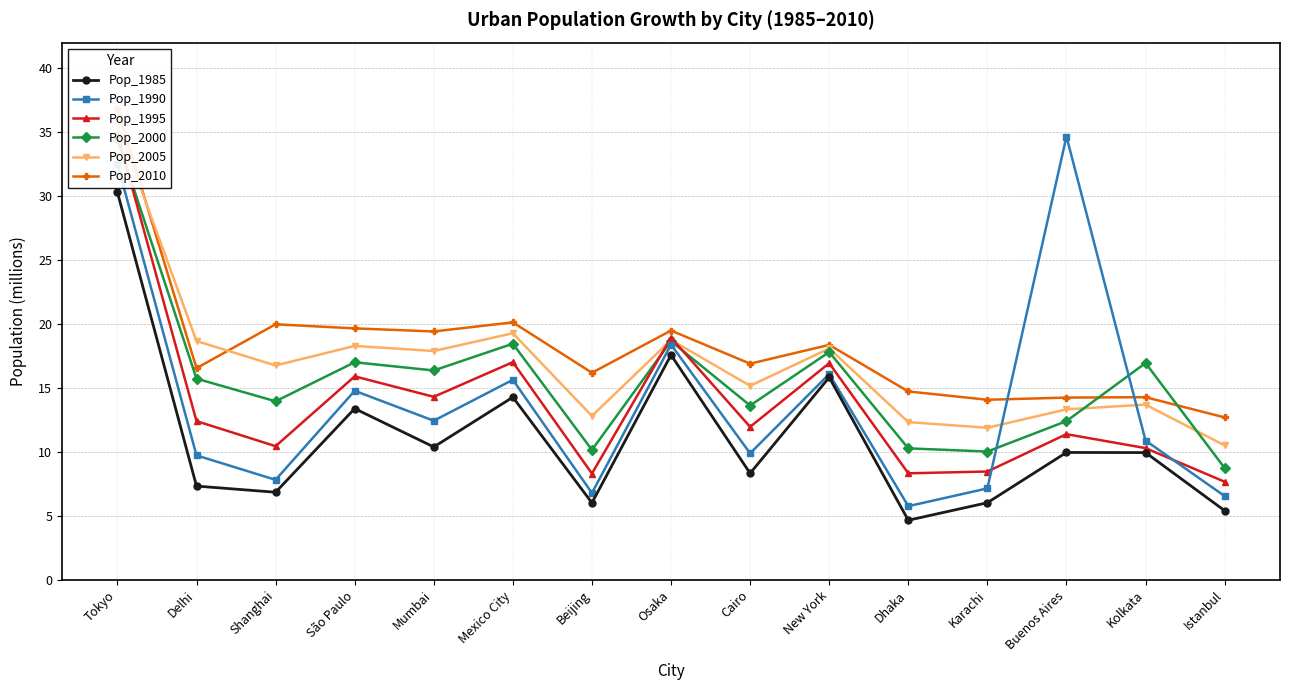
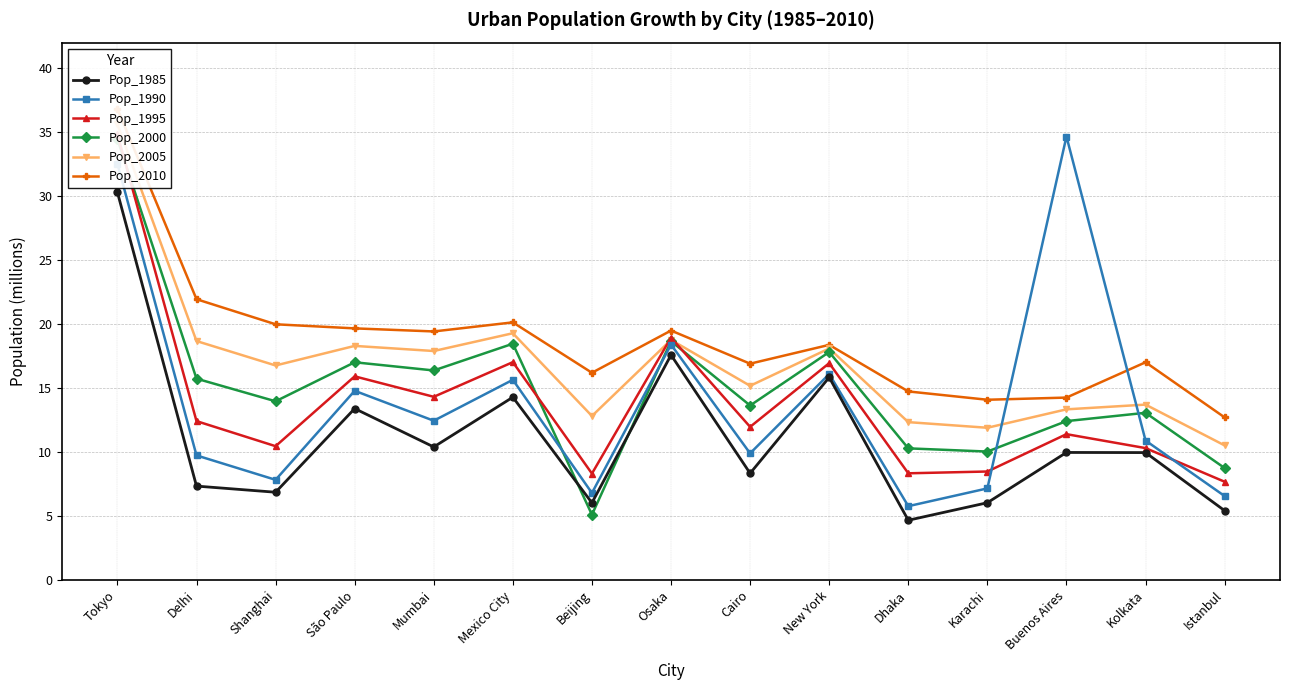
Pop_2010, Delhi: 16.6 -> 21.9
Pop_2000, Beijing: 10.2 -> 5.1
Pop_2000, Kolkata: 17.0 -> 13.1
Pop_2010, Kolkata: 14.3 -> 17.0
